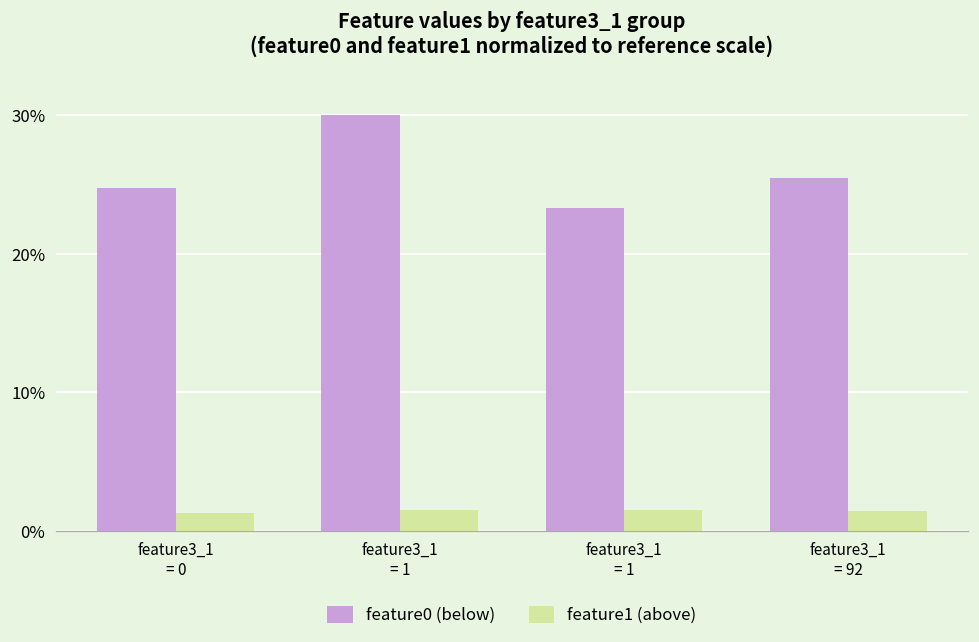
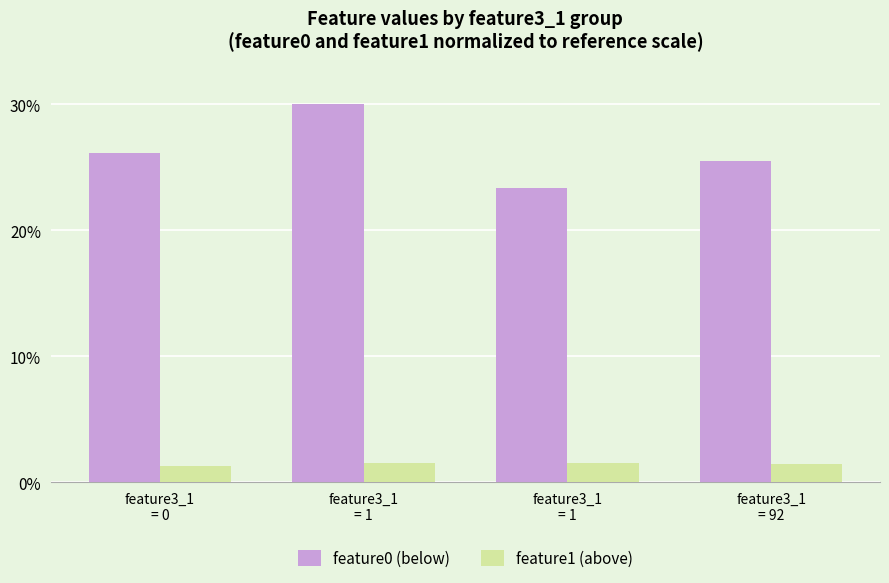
feature0 (below), feature3_1 = 0: 24.7% -> 26.1%
